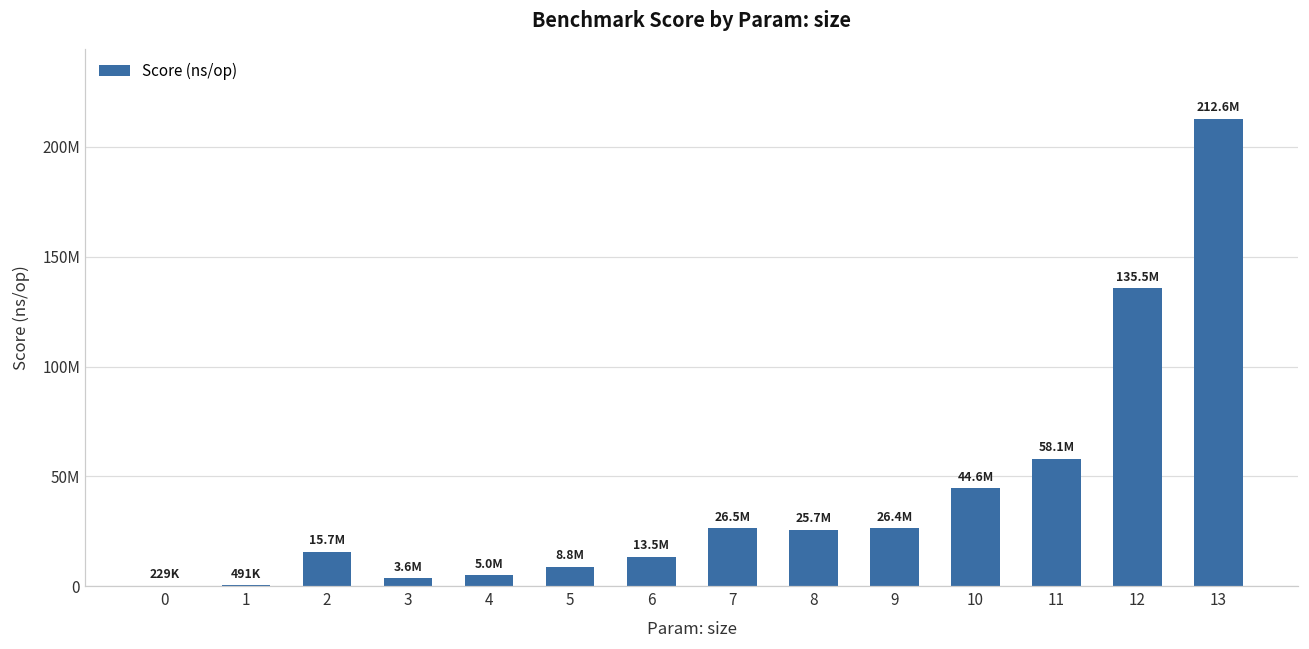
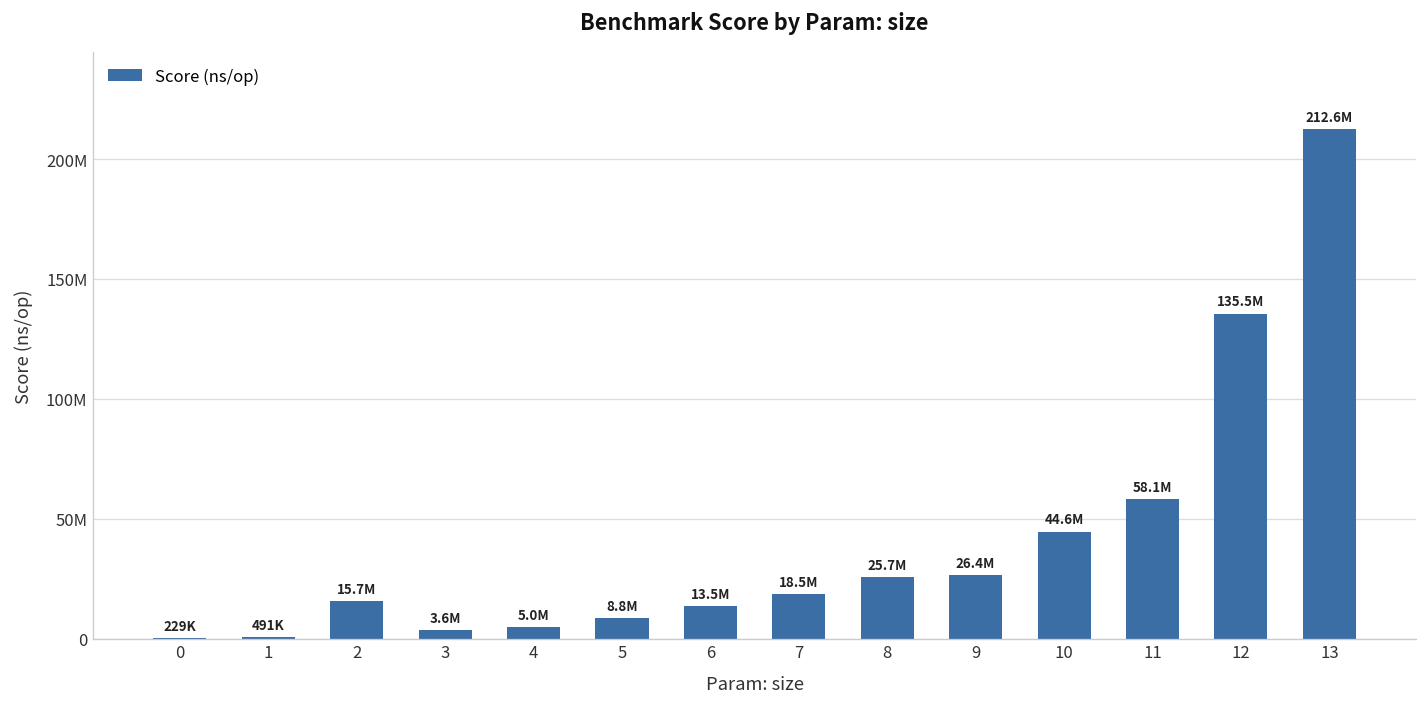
7: 26.5M -> 18.5M
